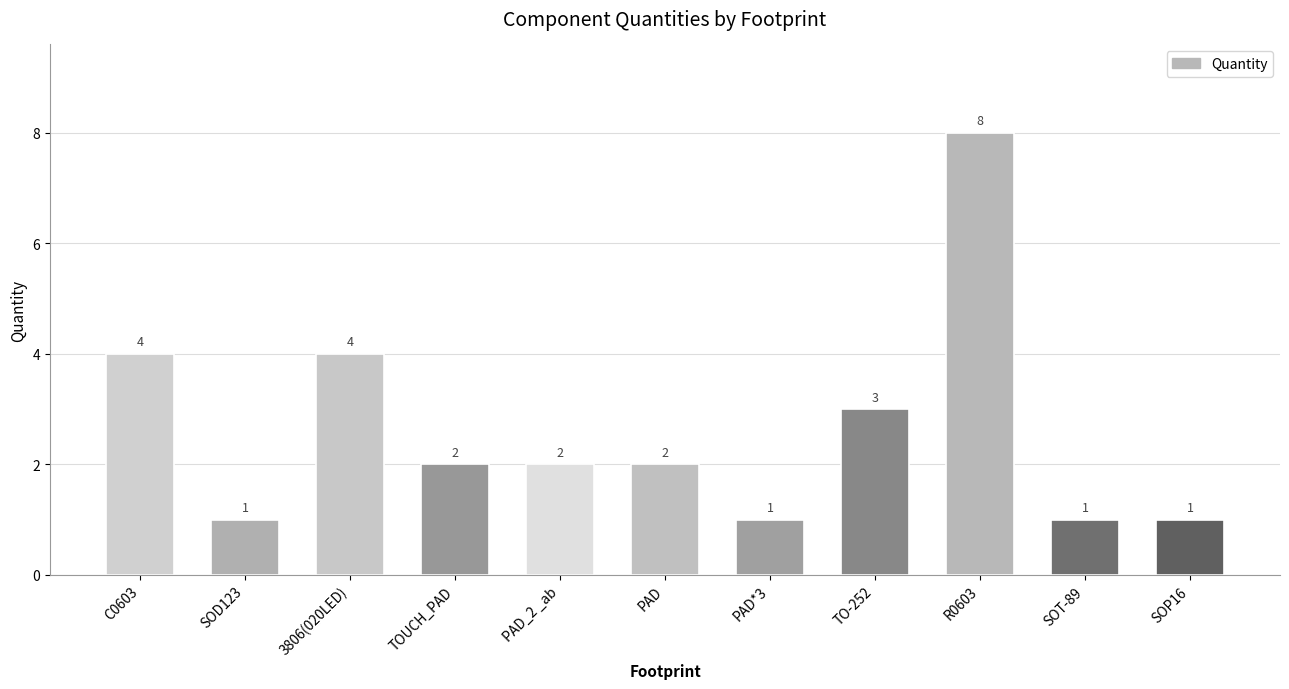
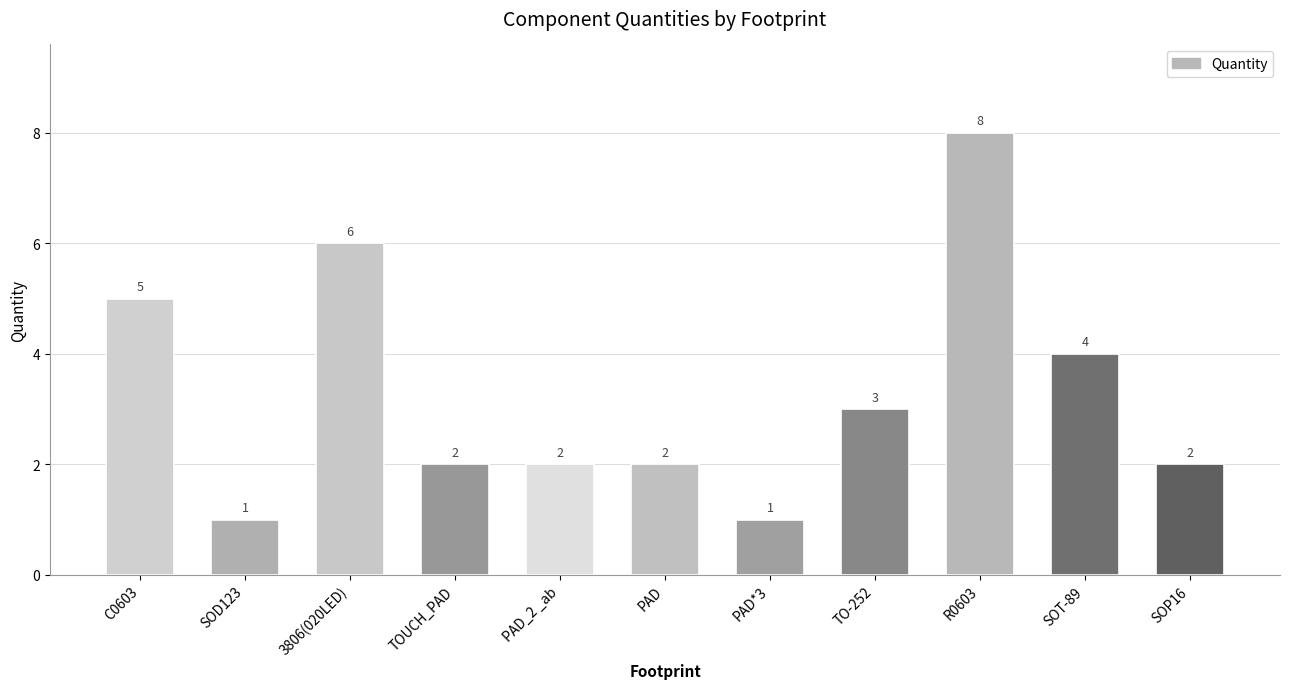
C0603: 4 -> 5
3806(020LED): 4 -> 6
SOT-89: 1 -> 4
SOP16: 1 -> 2
